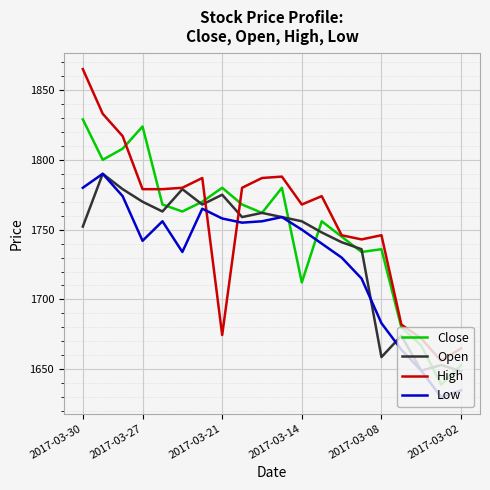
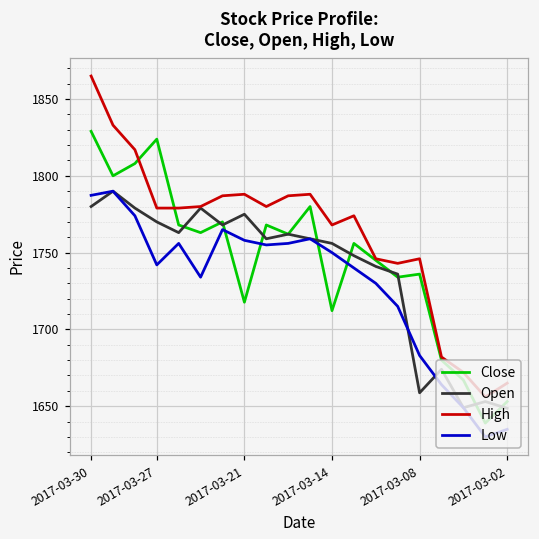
Open, 2017-03-30: 1752 -> 1780
Low, 2017-03-30: 1780 -> 1787
Close, 2017-03-21: 1780 -> 1718
High, 2017-03-21: 1675 -> 1788
